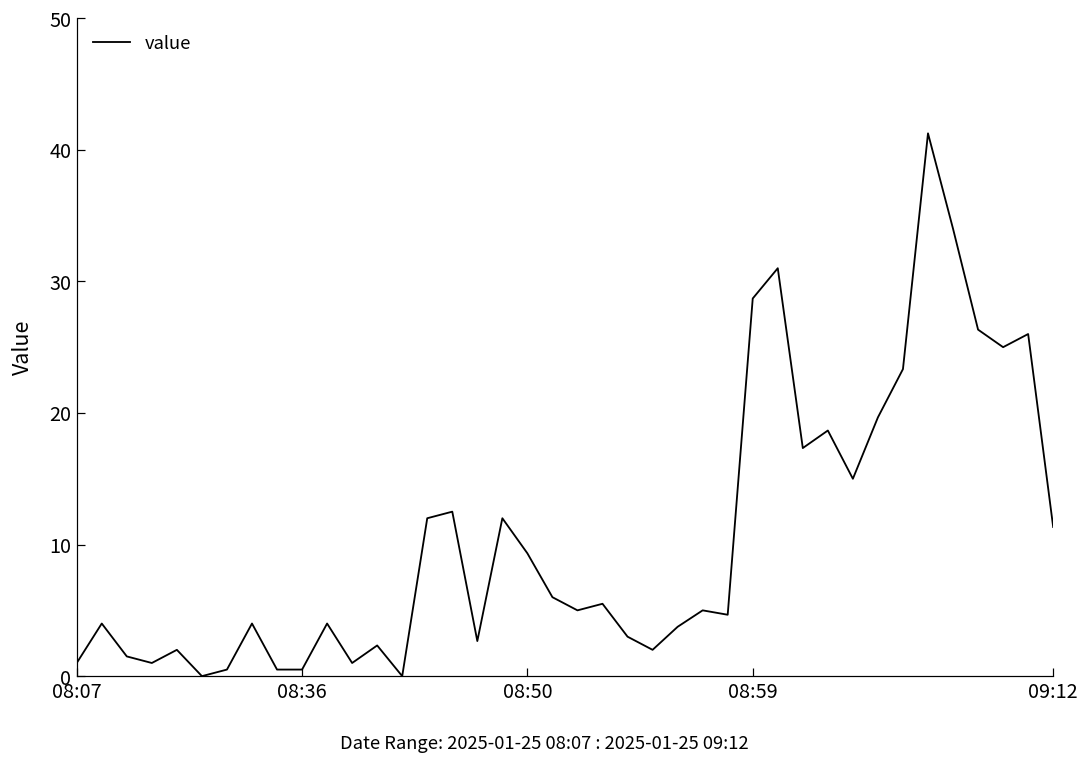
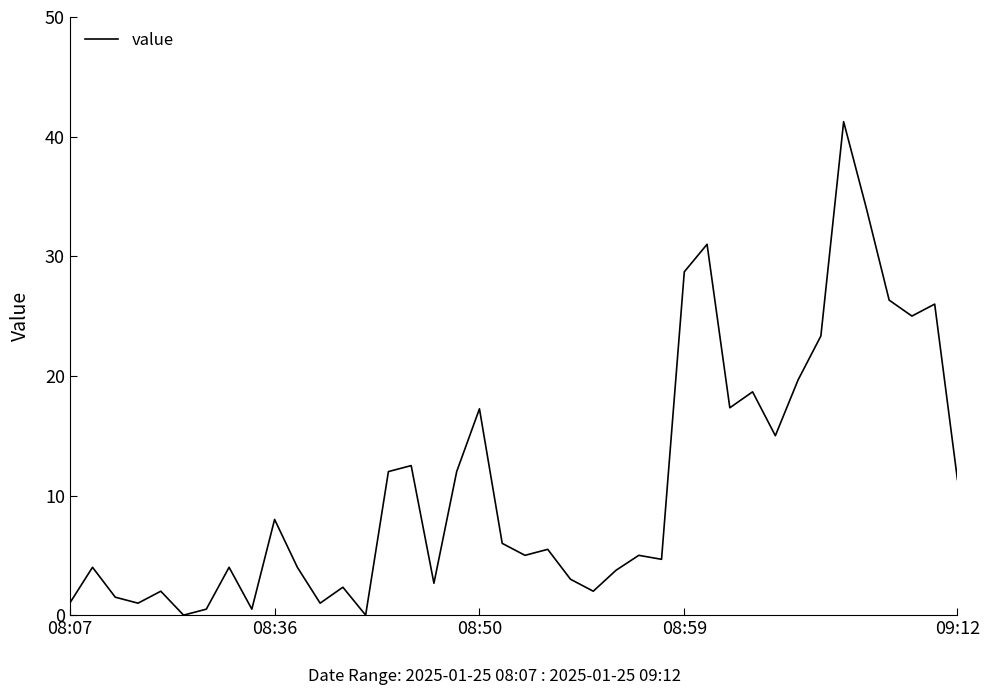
08:36: 0.5 -> 8.0
08:50: 9.3 -> 17.2
